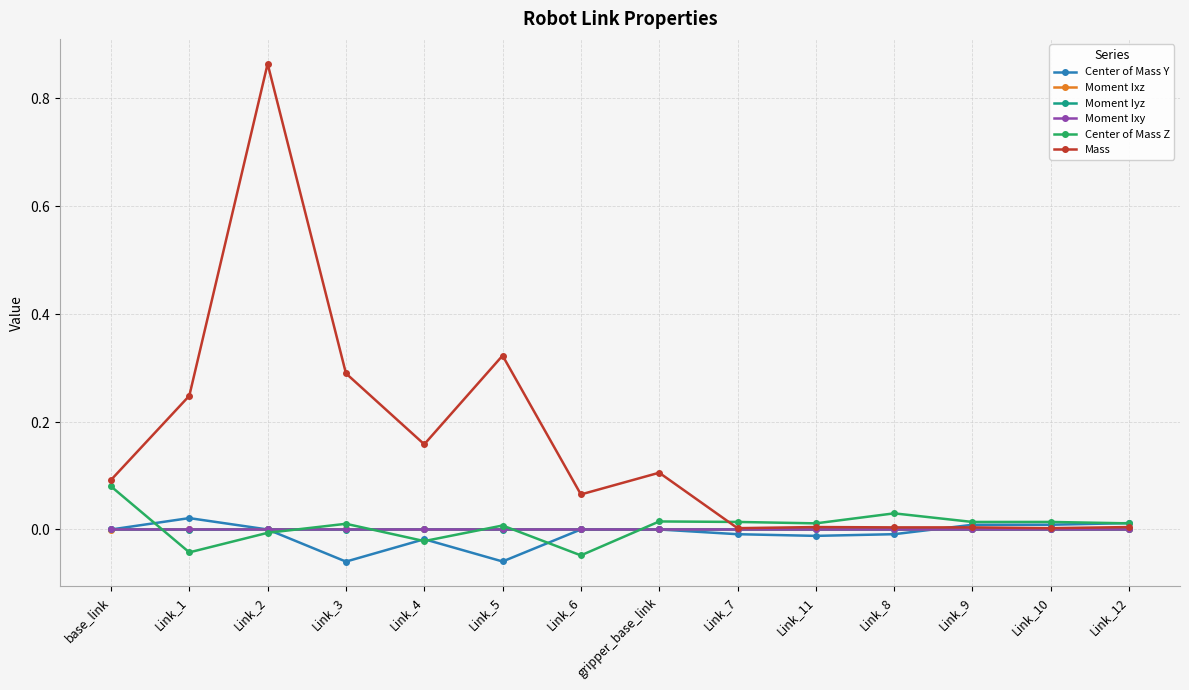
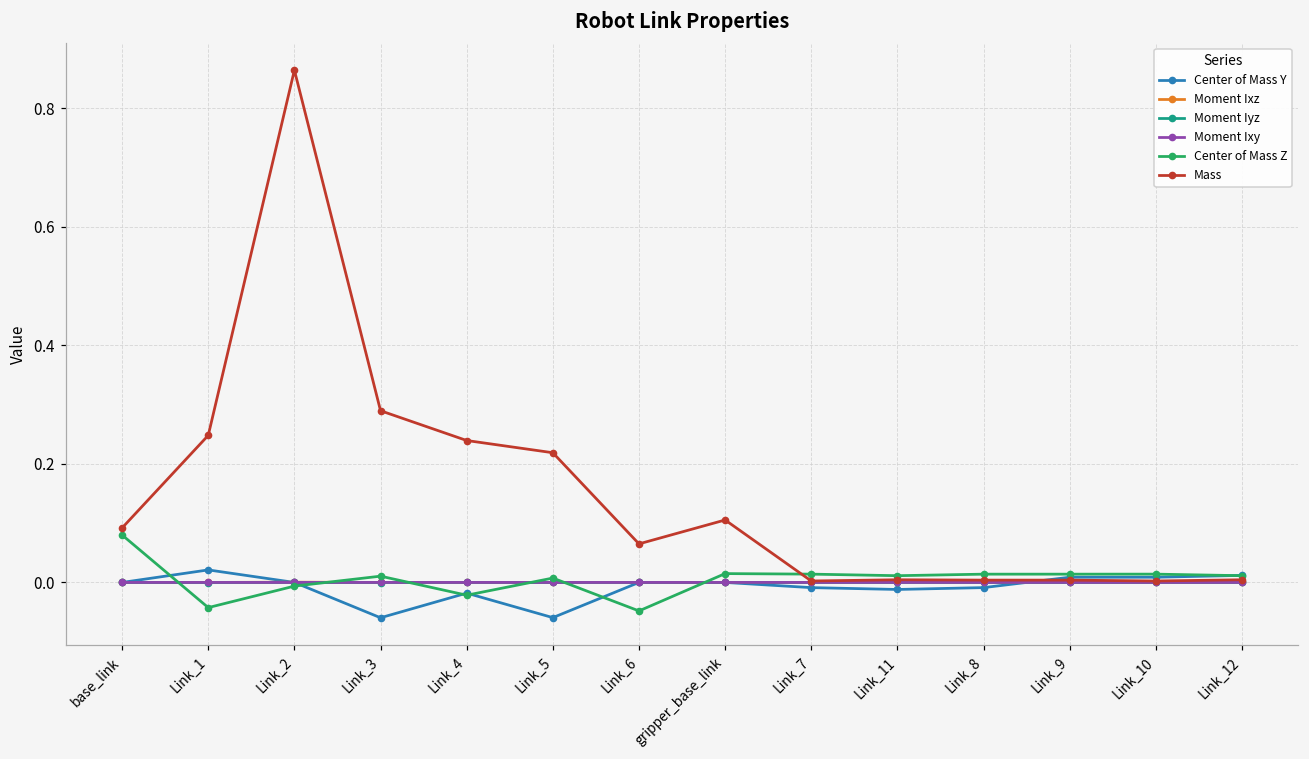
Mass, Link_4: 0.16 -> 0.24
Mass, Link_5: 0.32 -> 0.22
Center of Mass Z, Link_8: 0.03 -> 0.01
